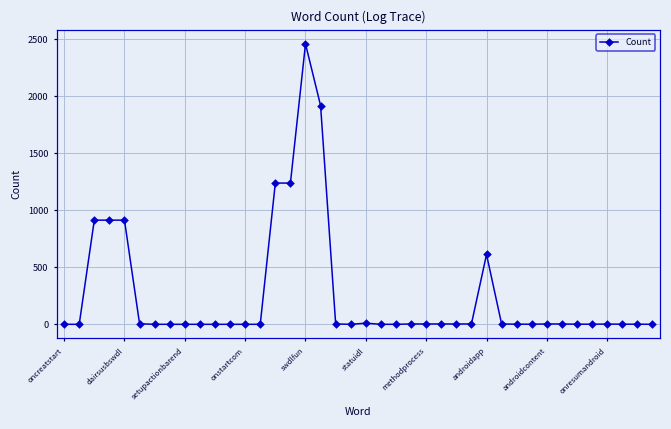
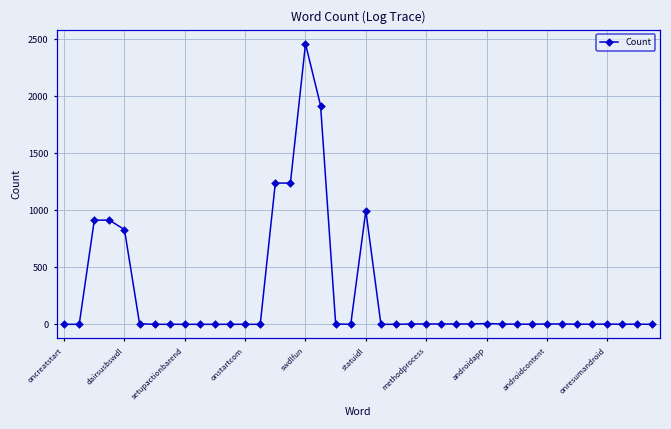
dairsusbswdl: 910 -> 830
statuidl: 10 -> 1000
androidapp: 610 -> 10
